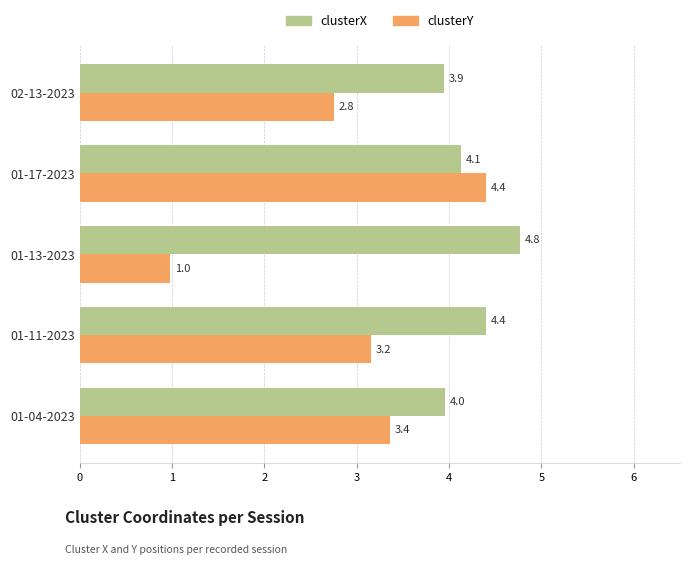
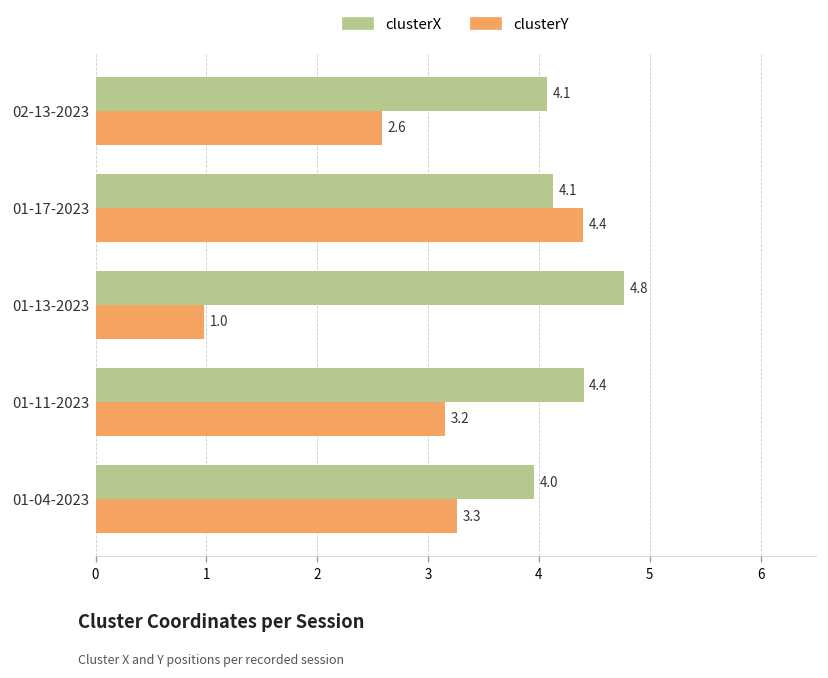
clusterX, 02-13-2023: 3.9 -> 4.1
clusterY, 02-13-2023: 2.8 -> 2.6
clusterY, 01-04-2023: 3.4 -> 3.3
